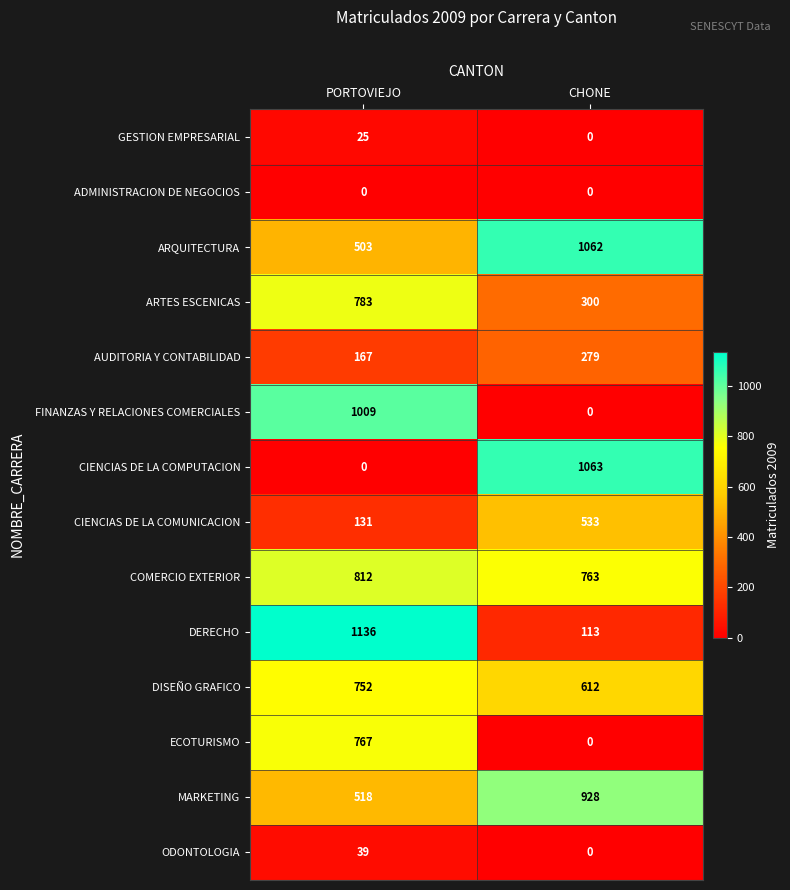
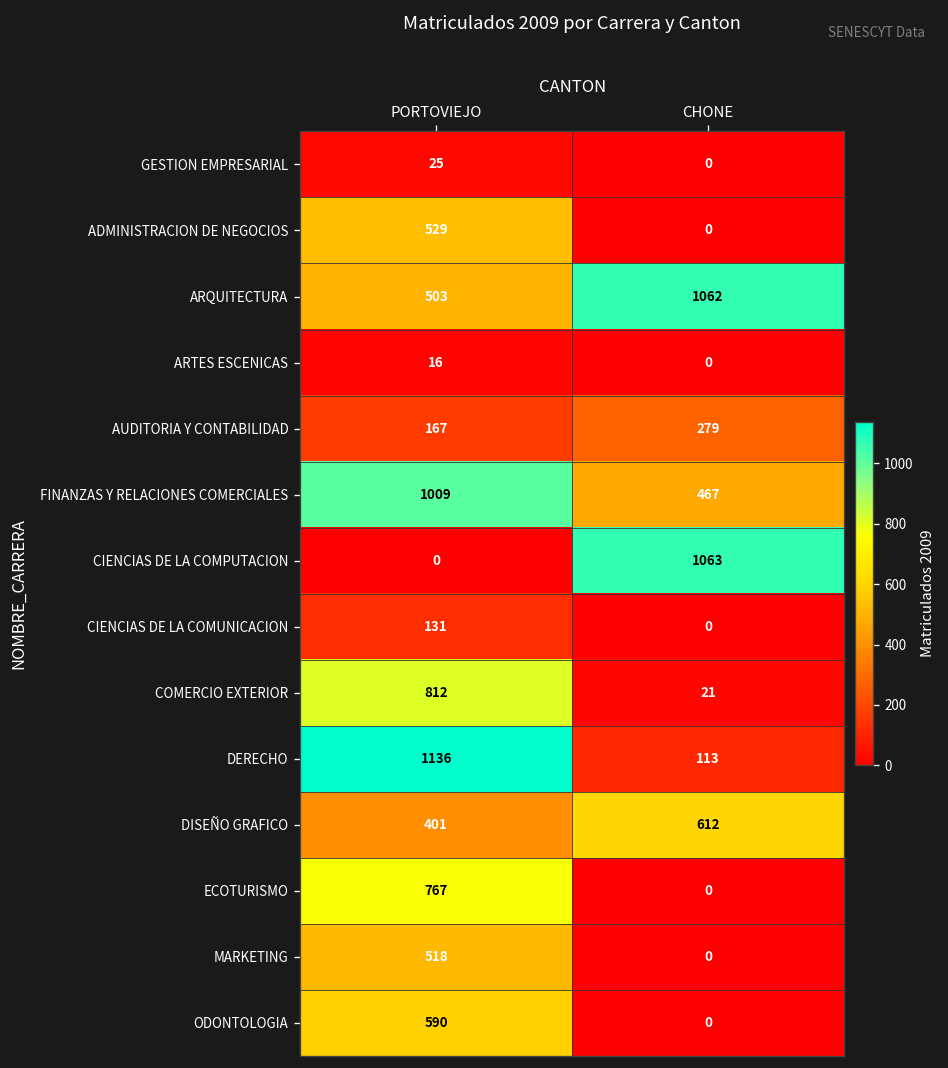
ADMINISTRACION DE NEGOCIOS, PORTOVIEJO: 0 -> 529
ARTES ESCENICAS, PORTOVIEJO: 783 -> 16
ARTES ESCENICAS, CHONE: 300 -> 0
FINANZAS Y RELACIONES COMERCIALES, CHONE: 0 -> 467
CIENCIAS DE LA COMUNICACION, CHONE: 533 -> 0
COMERCIO EXTERIOR, CHONE: 763 -> 21
DISEÑO GRAFICO, PORTOVIEJO: 752 -> 401
MARKETING, CHONE: 928 -> 0
ODONTOLOGIA, PORTOVIEJO: 39 -> 590
